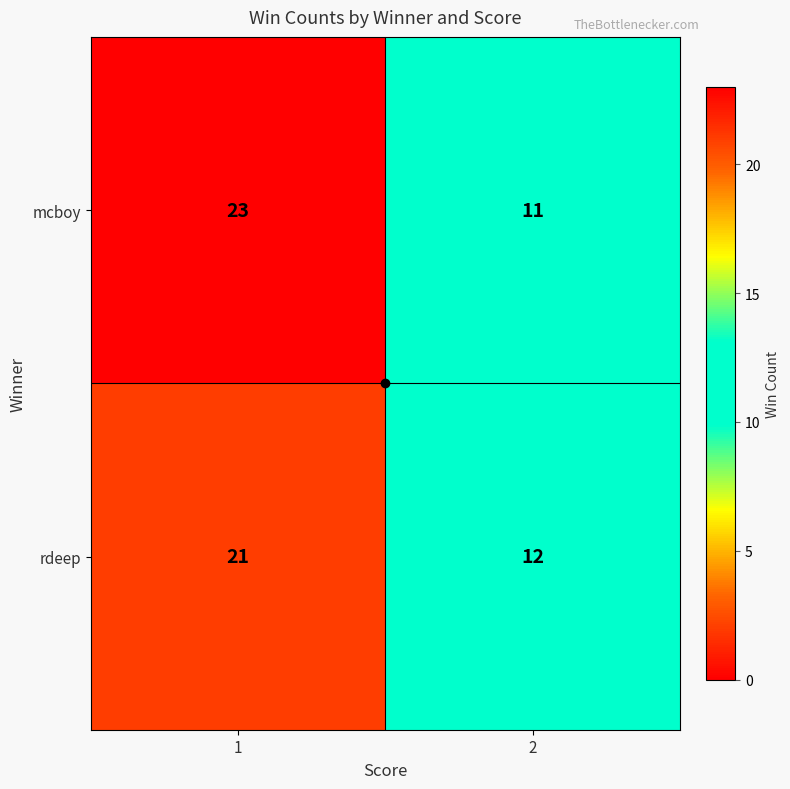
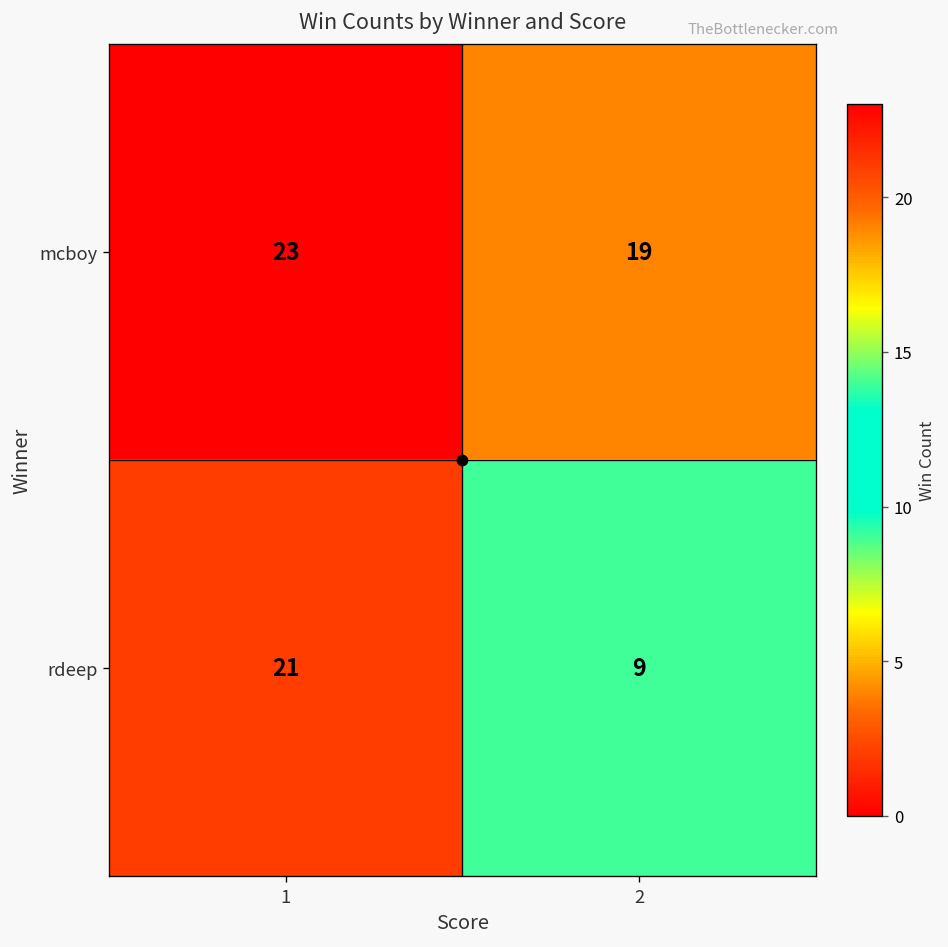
mcboy, 2: 11 -> 19
rdeep, 2: 12 -> 9
